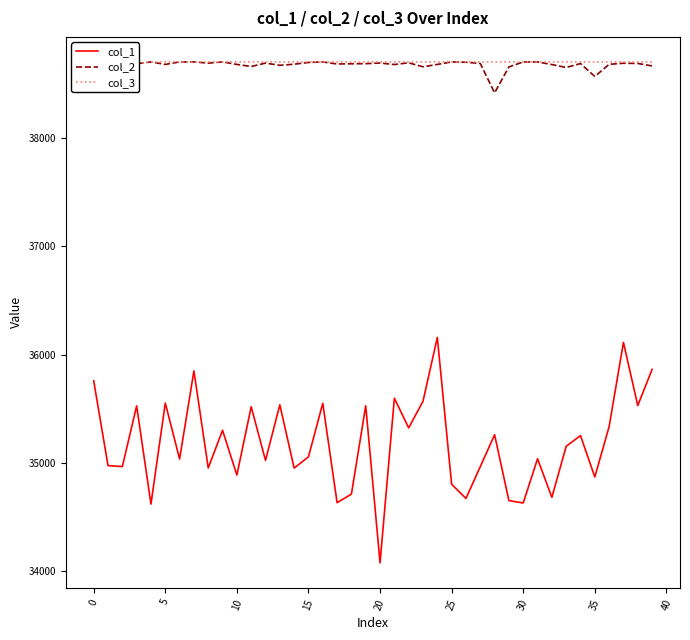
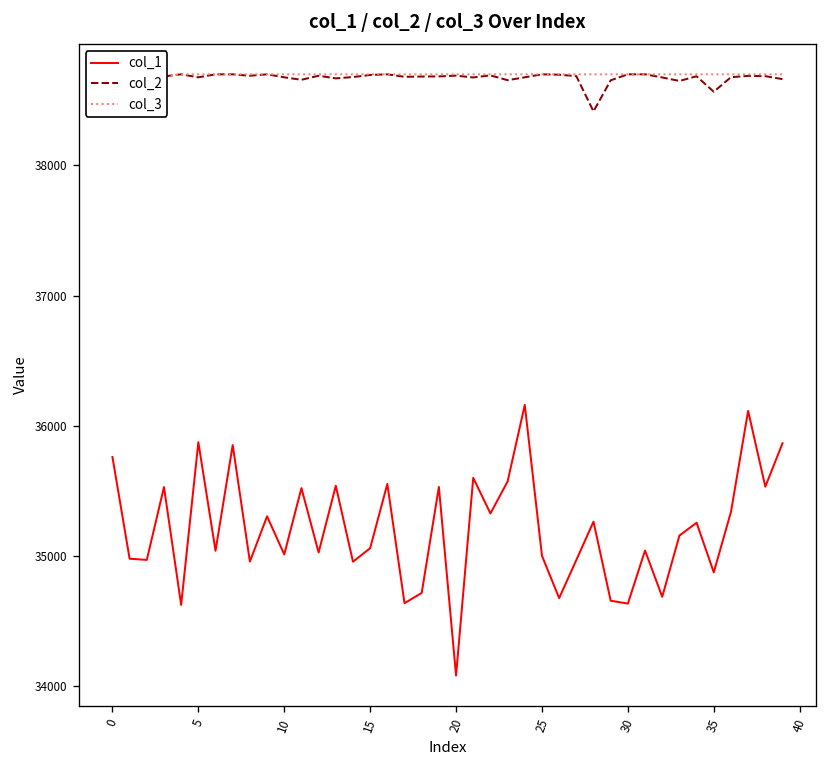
col_1, 5: 35550 -> 35870
col_1, 10: 34890 -> 35010
col_1, 25: 34800 -> 35000
